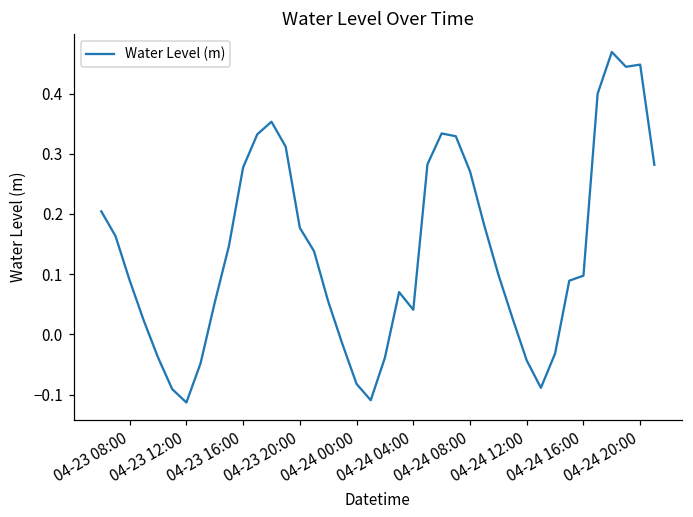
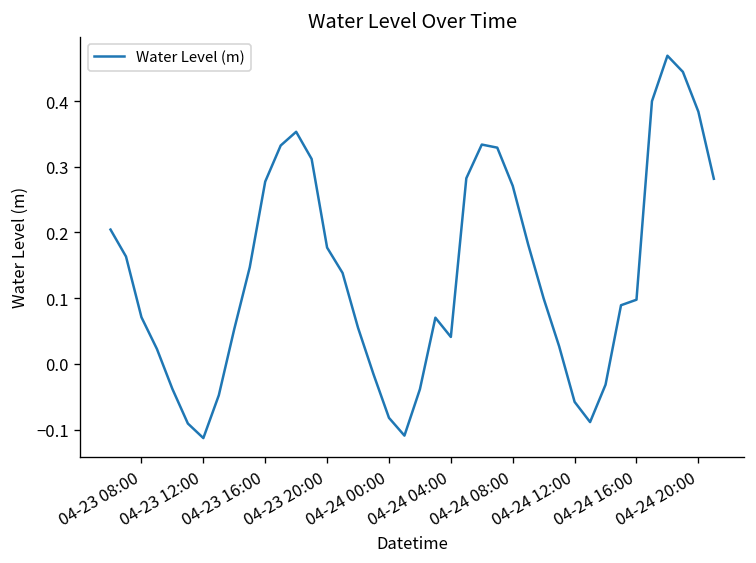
04-23 08:00: 0.09 -> 0.07
04-24 12:00: -0.04 -> -0.06
04-24 20:00: 0.45 -> 0.38
